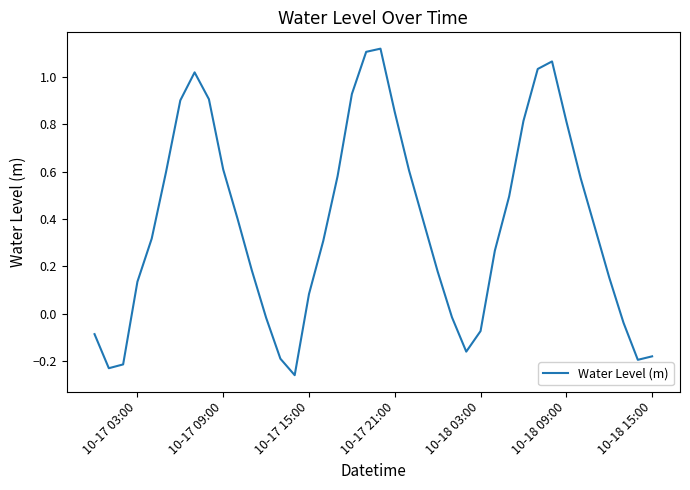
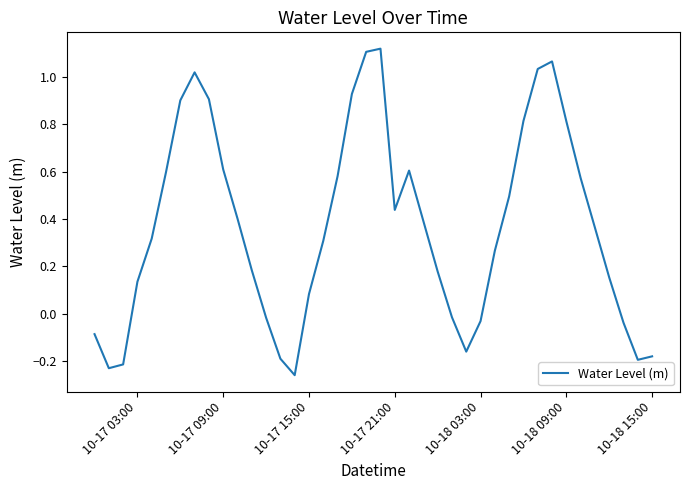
10-17 21:00: 0.85 -> 0.44
10-18 03:00: -0.07 -> -0.03
